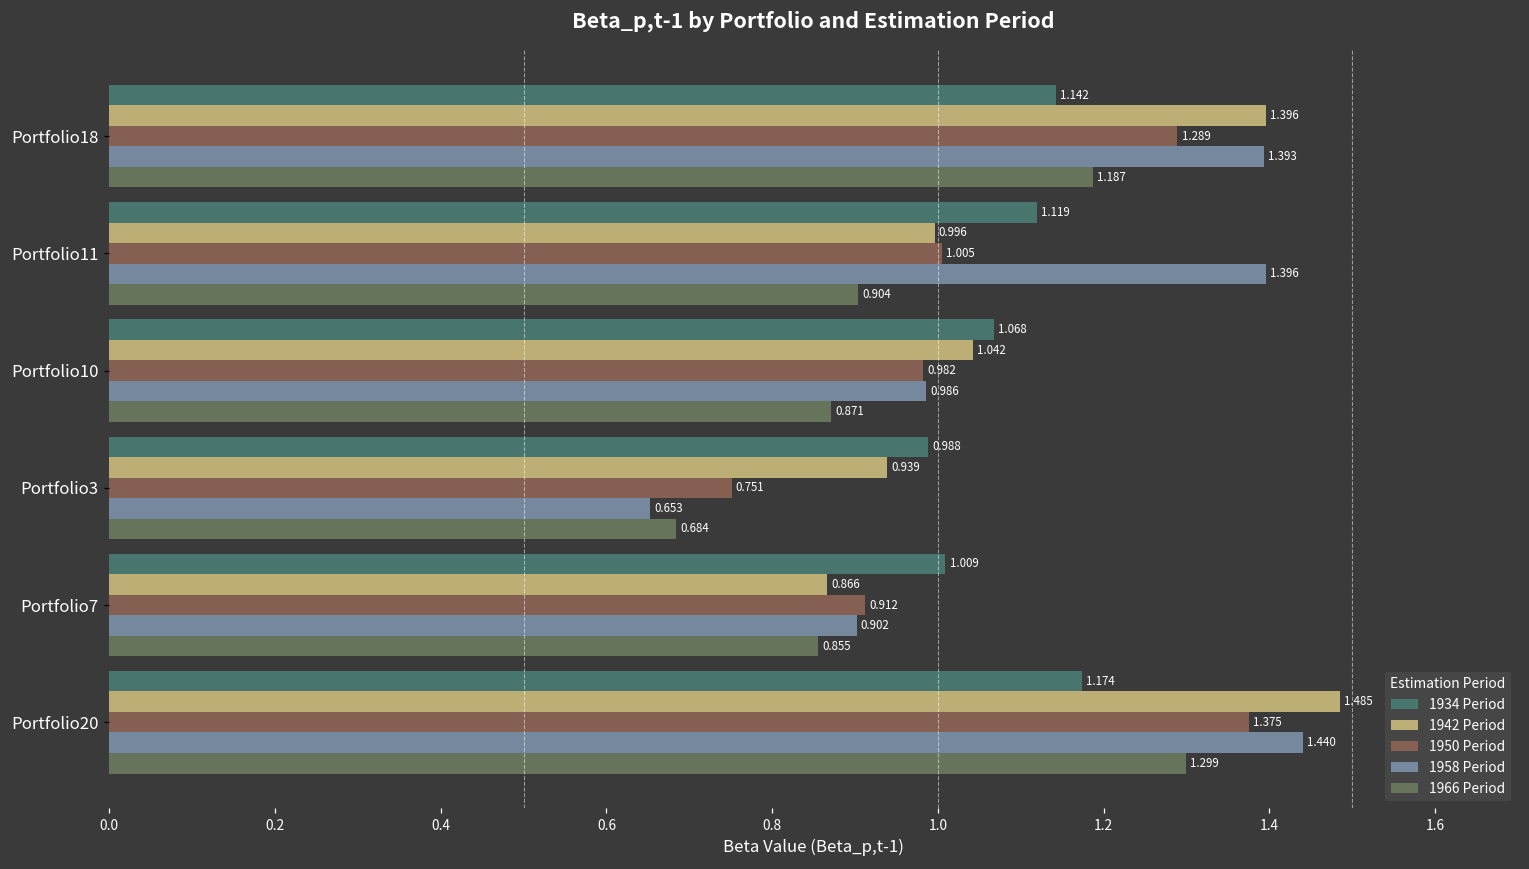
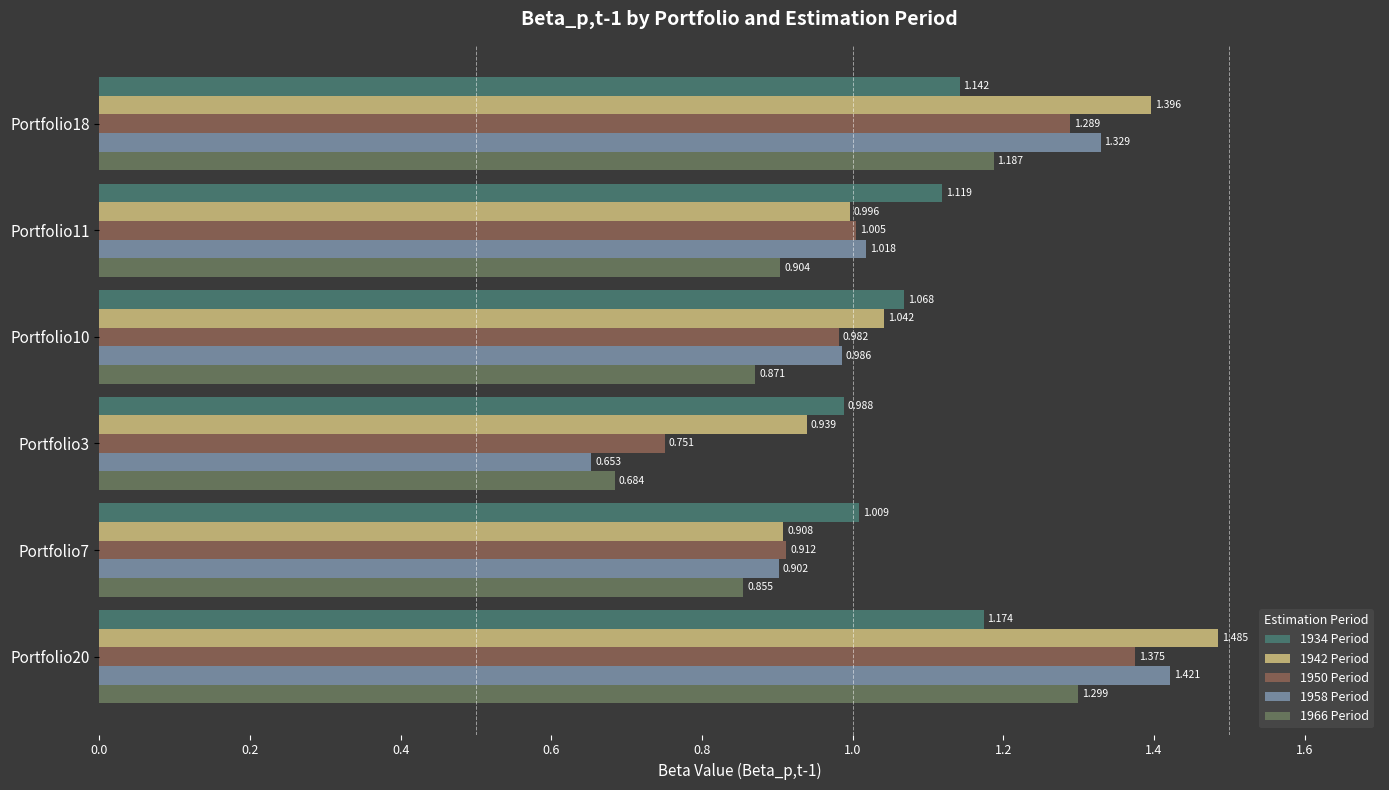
1958 Period, Portfolio18: 1.393 -> 1.329
1958 Period, Portfolio11: 1.396 -> 1.018
1942 Period, Portfolio7: 0.866 -> 0.908
1958 Period, Portfolio20: 1.440 -> 1.421
